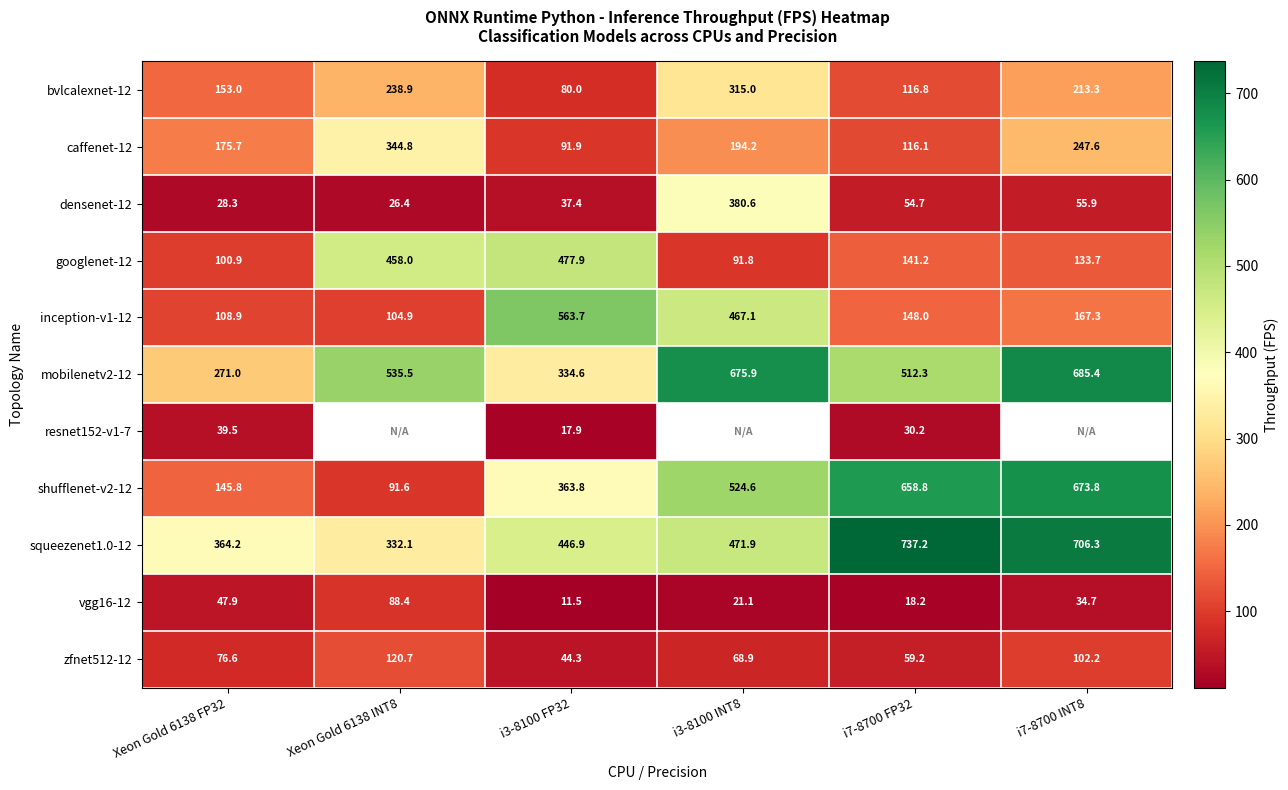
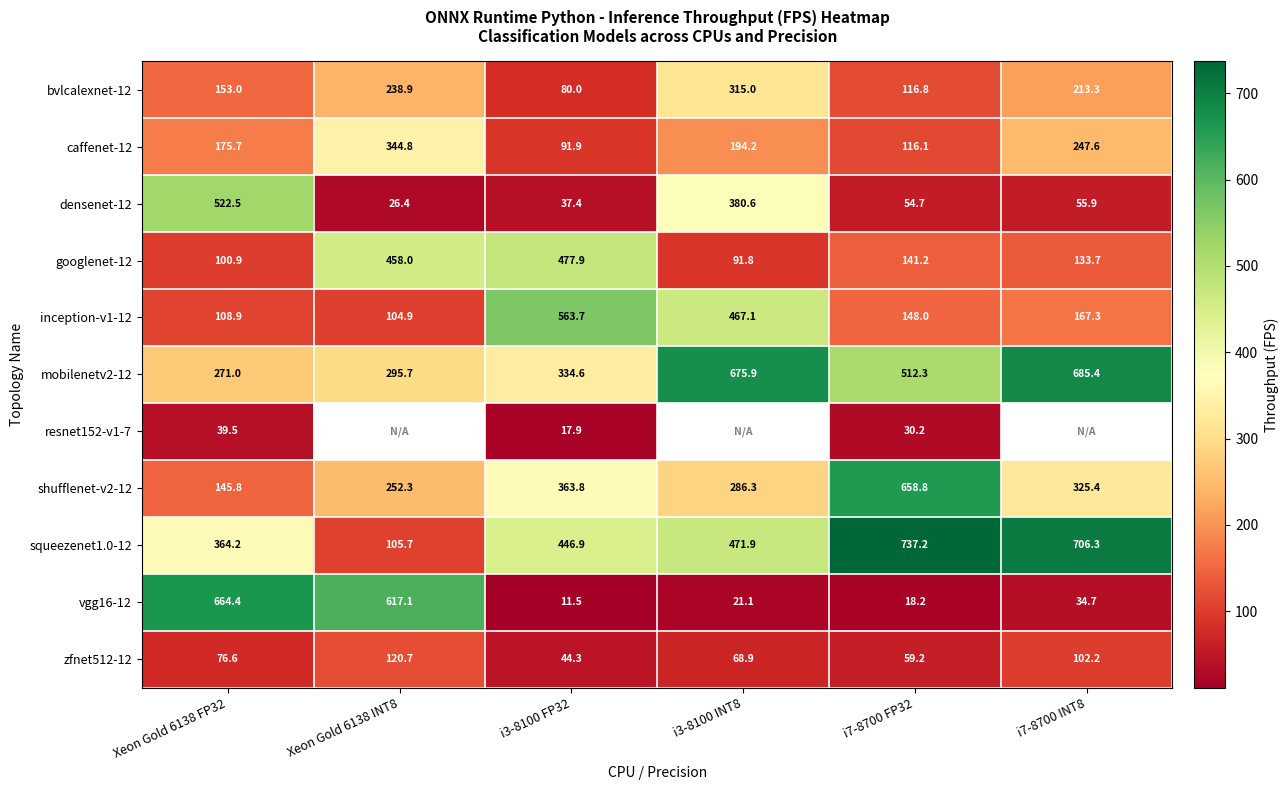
densenet-12, Xeon Gold 6138 FP32: 28.3 -> 522.5
mobilenetv2-12, Xeon Gold 6138 INT8: 535.5 -> 295.7
shufflenet-v2-12, Xeon Gold 6138 INT8: 91.6 -> 252.3
shufflenet-v2-12, i3-8100 INT8: 524.6 -> 286.3
shufflenet-v2-12, i7-8700 INT8: 673.8 -> 325.4
squeezenet1.0-12, Xeon Gold 6138 INT8: 332.1 -> 105.7
vgg16-12, Xeon Gold 6138 FP32: 47.9 -> 664.4
vgg16-12, Xeon Gold 6138 INT8: 88.4 -> 617.1
